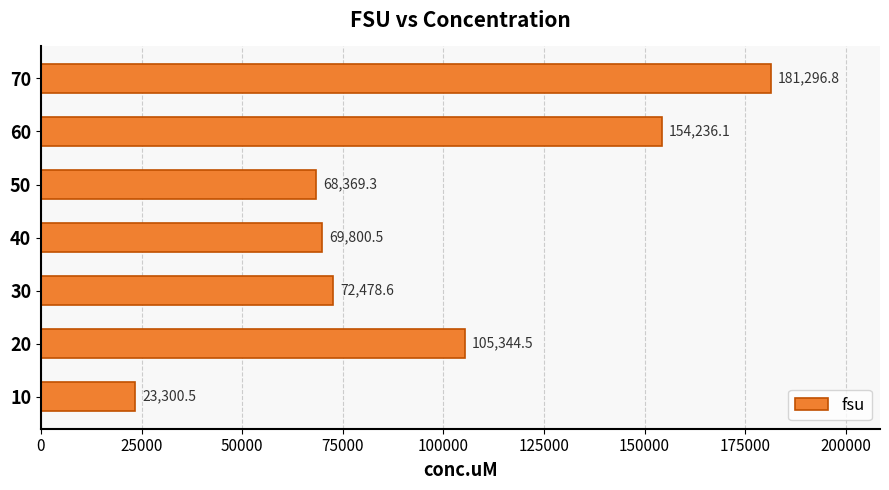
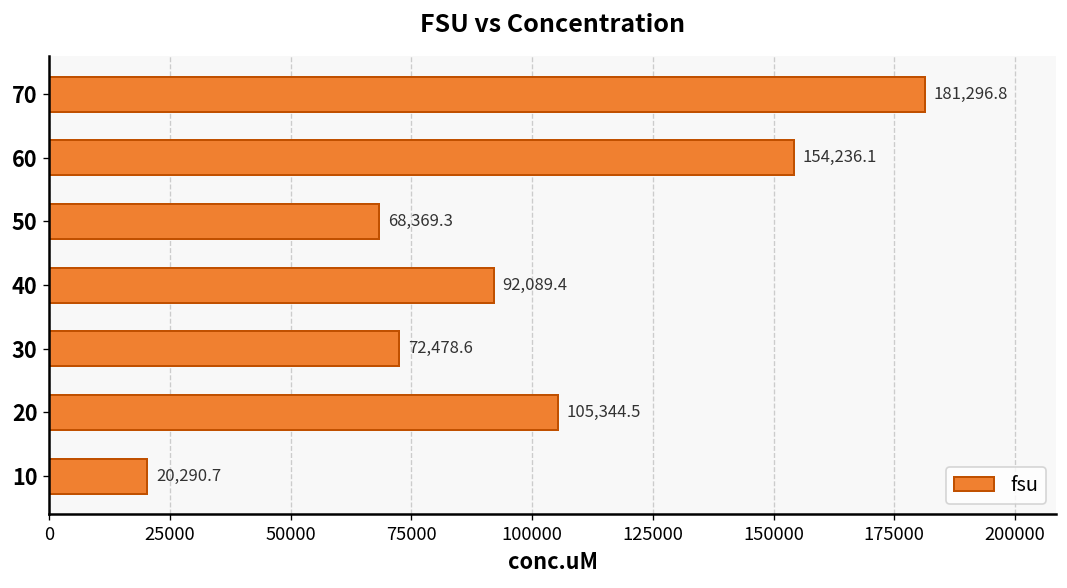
40: 69,800.5 -> 92,089.4
10: 23,300.5 -> 20,290.7
